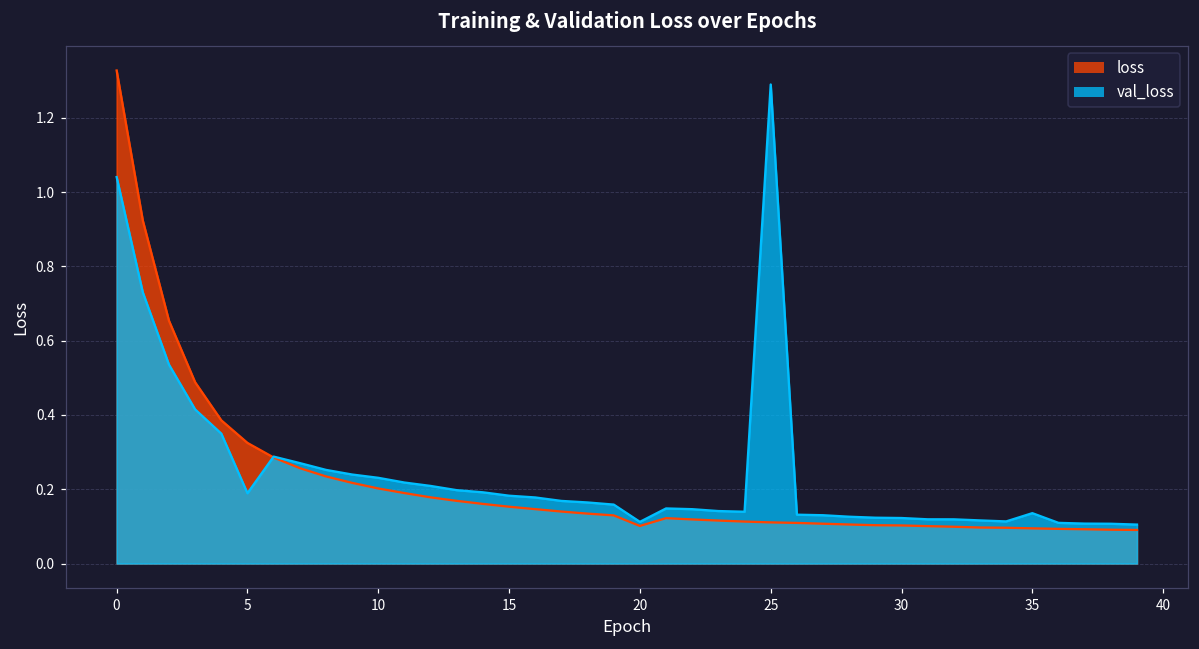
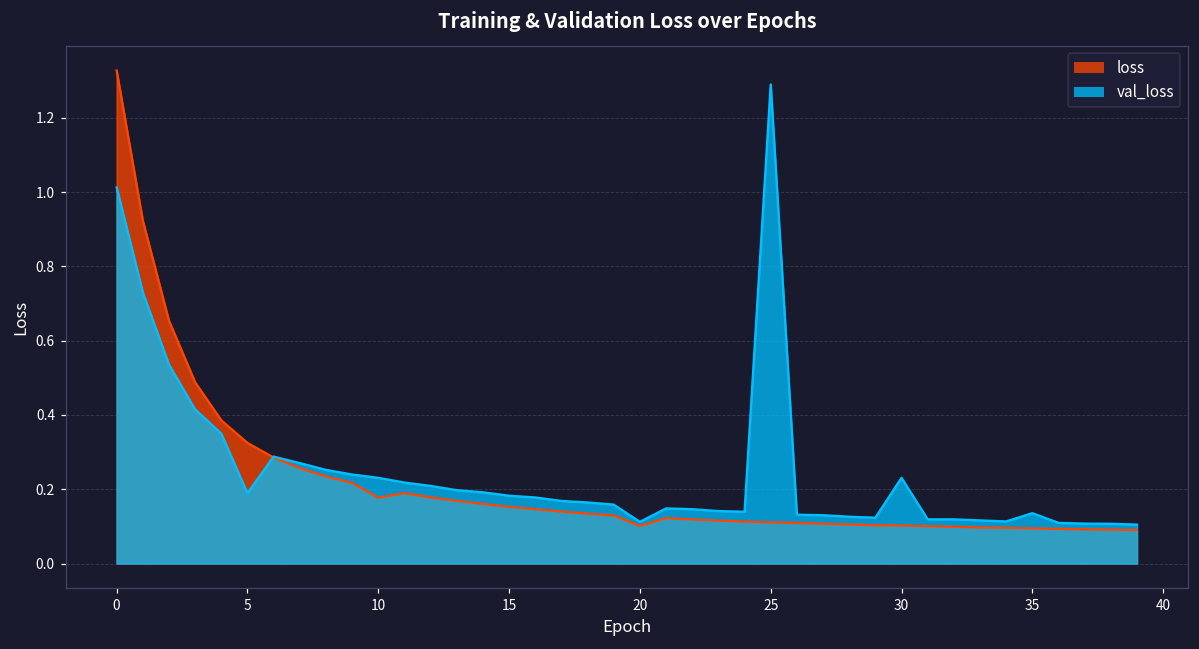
val_loss, 0: 1.04 -> 1.01
loss, 10: 0.20 -> 0.18
val_loss, 30: 0.12 -> 0.23
